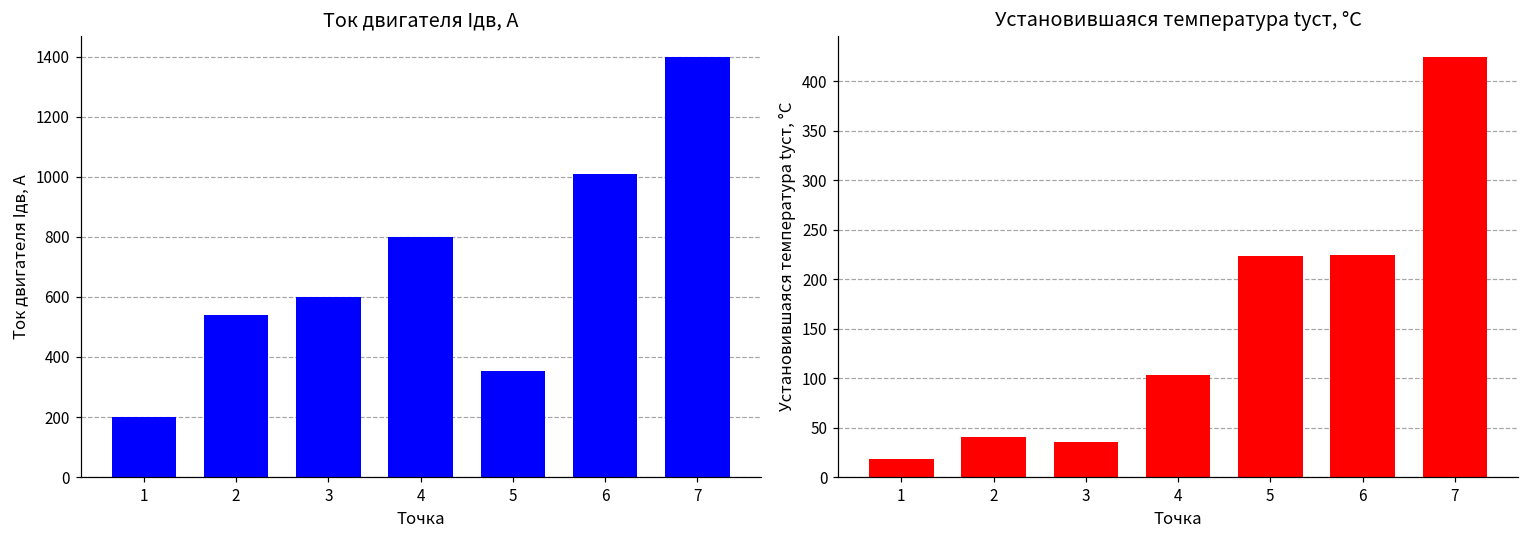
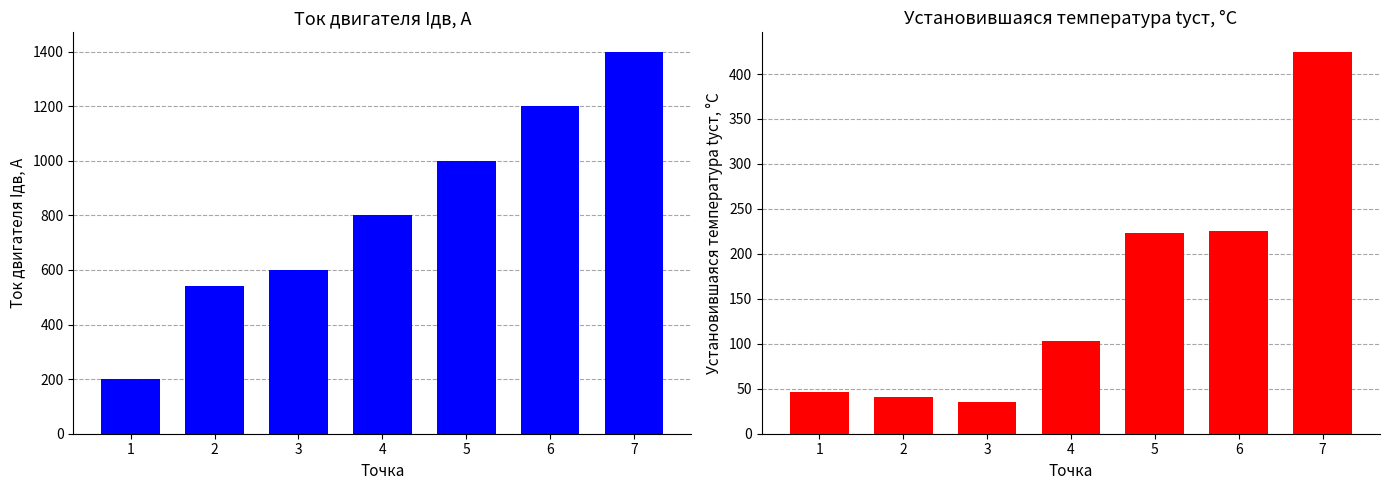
Ток двигателя Iдв, А, 5: 350 -> 1000
Ток двигателя Iдв, А, 6: 1010 -> 1200
Установившаяся температура tуст, °C, 1: 20 -> 50
